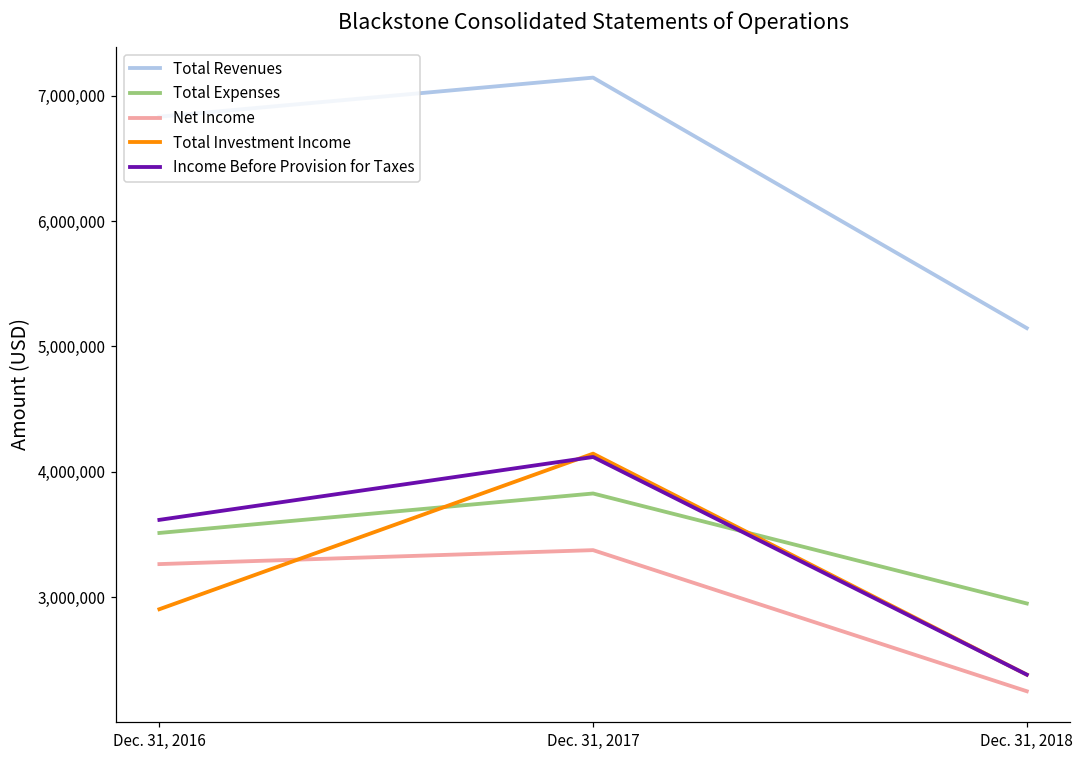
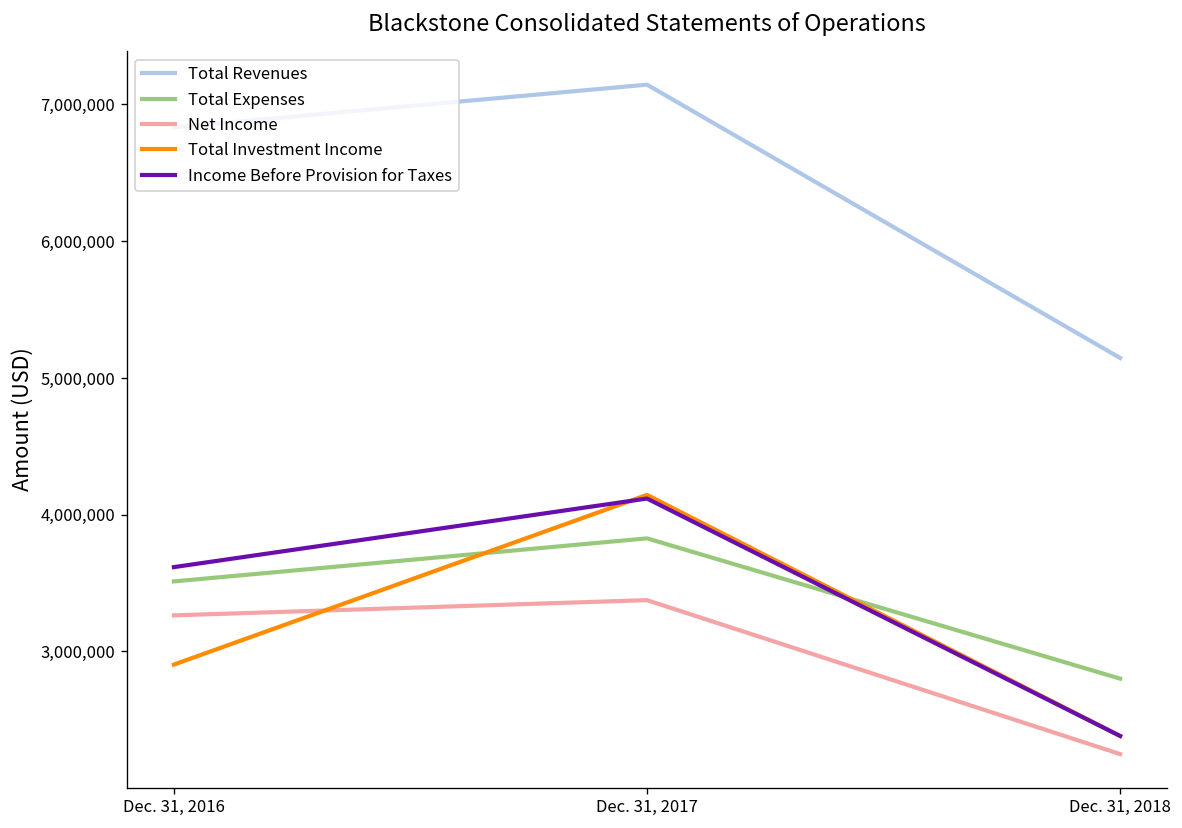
Total Expenses, Dec. 31, 2018: 2,950,000 -> 2,800,000
